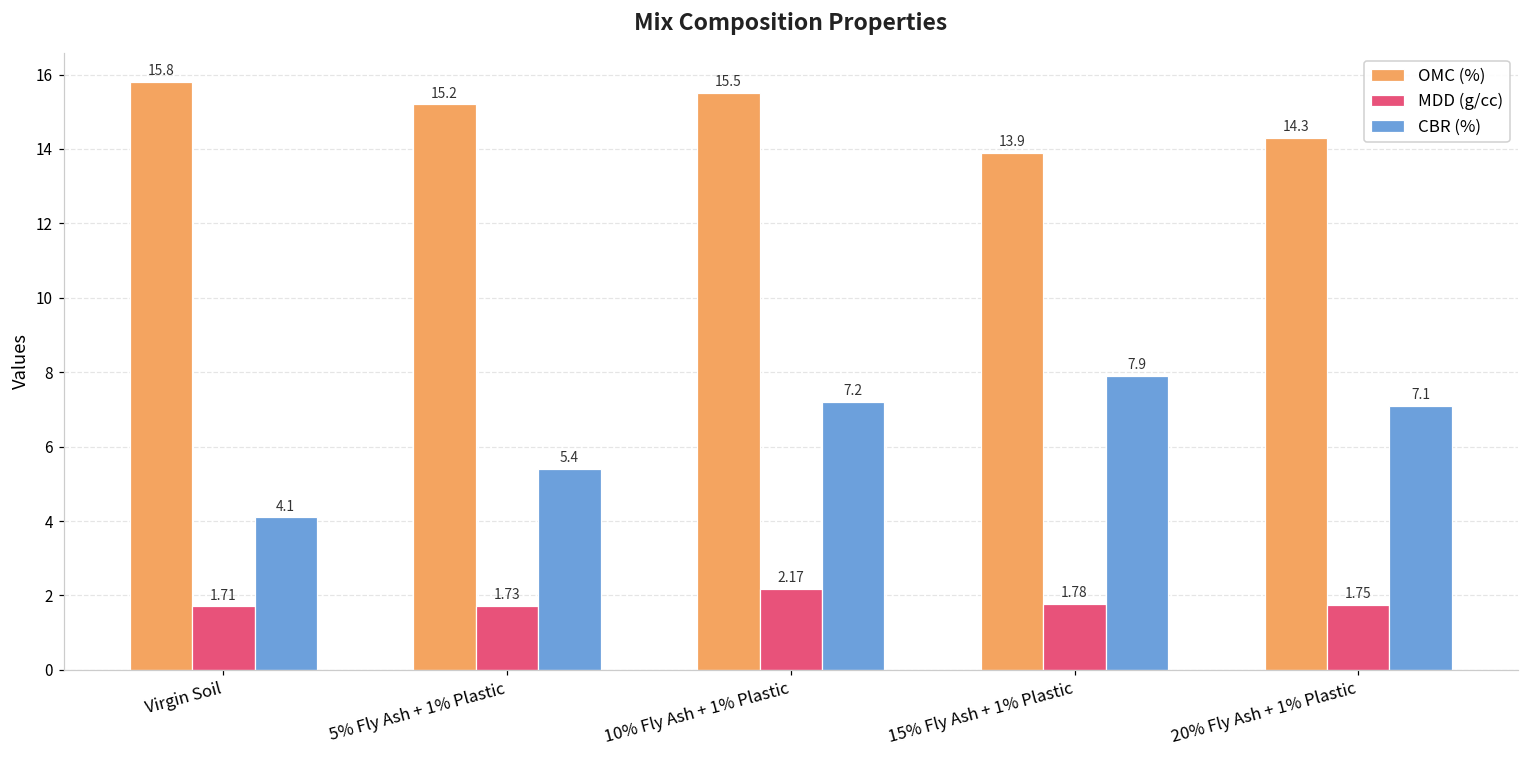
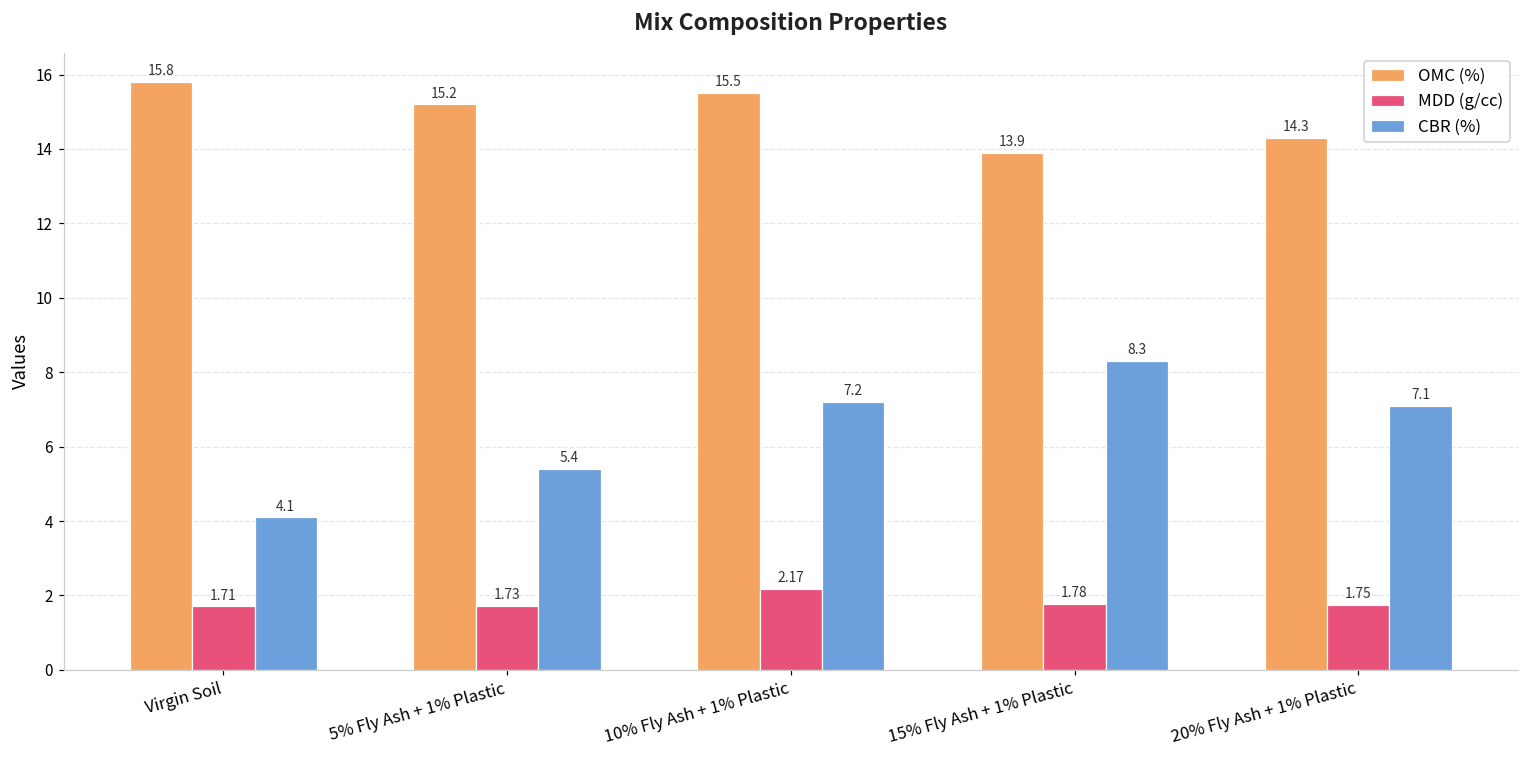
CBR (%), 15% Fly Ash + 1% Plastic: 7.9 -> 8.3
